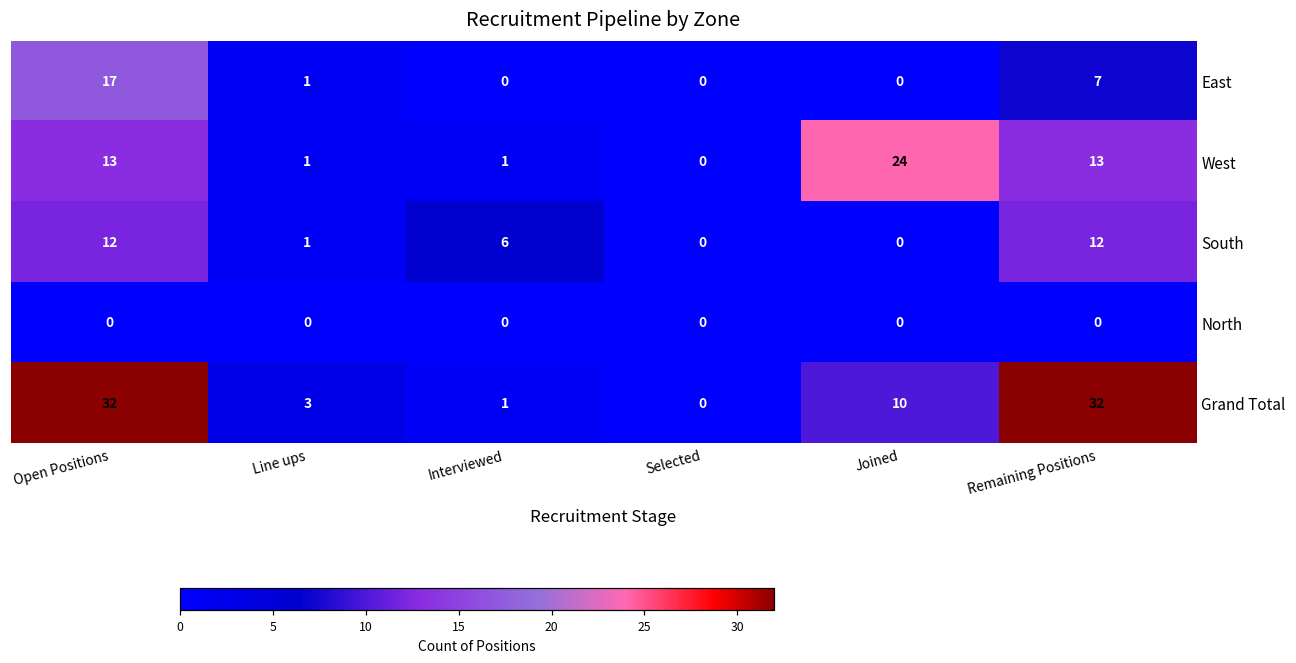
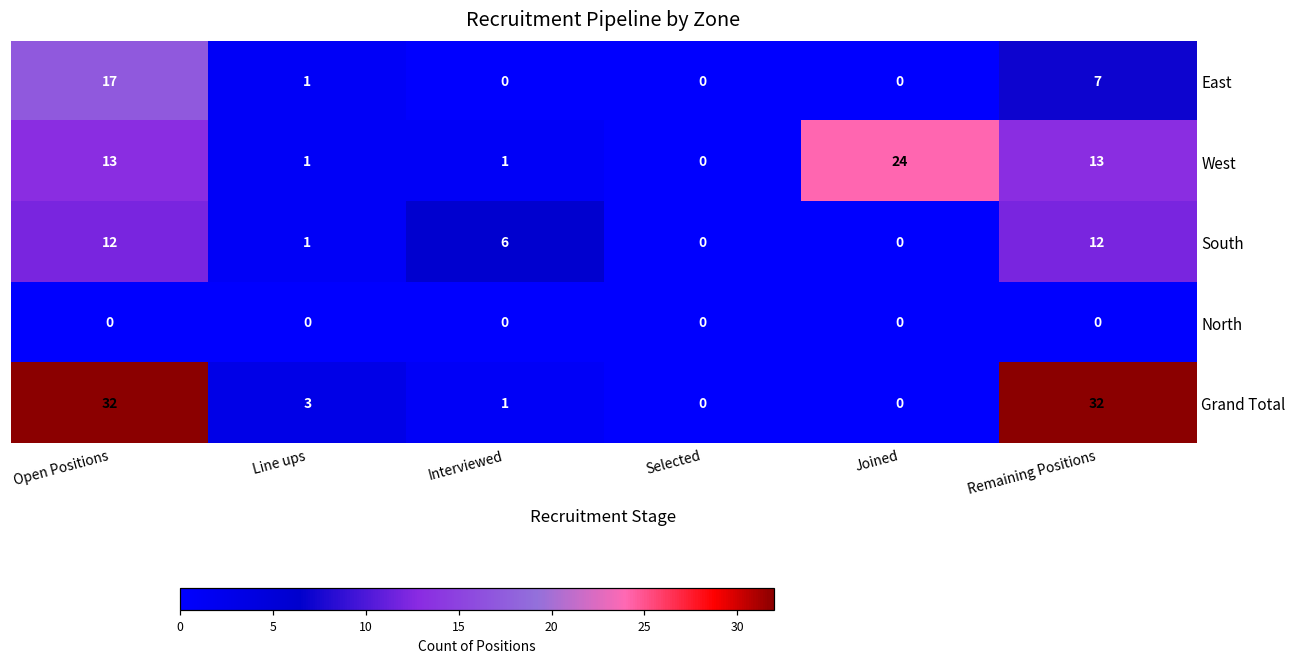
Grand Total, Joined: 10 -> 0
